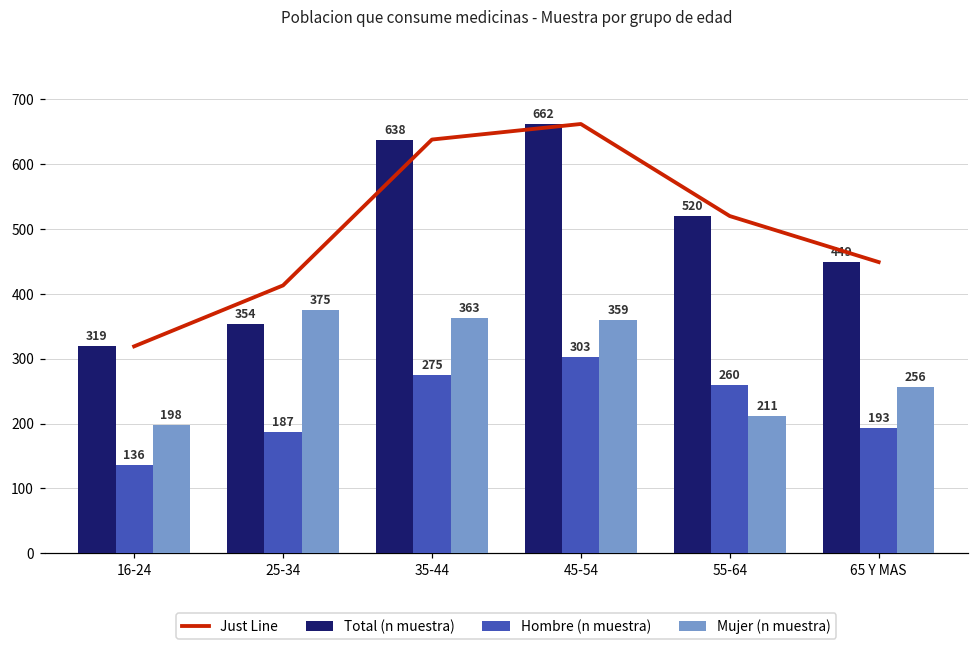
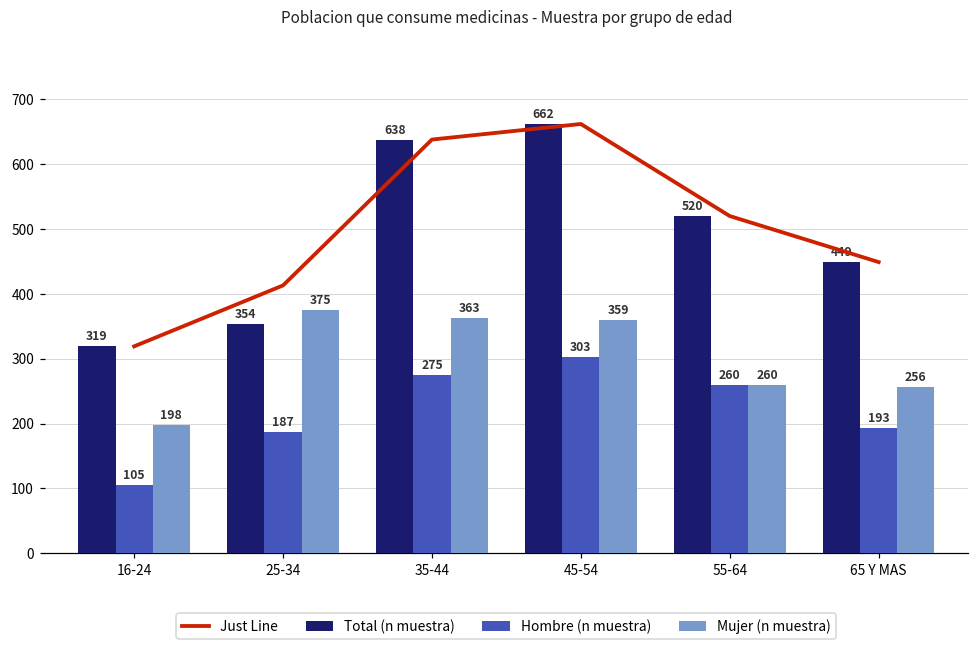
Hombre (n muestra), 16-24: 136 -> 105
Mujer (n muestra), 55-64: 211 -> 260
